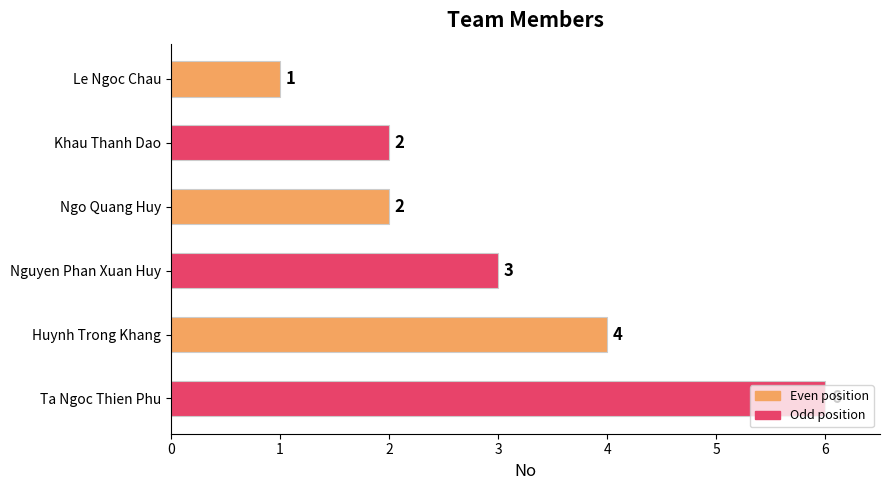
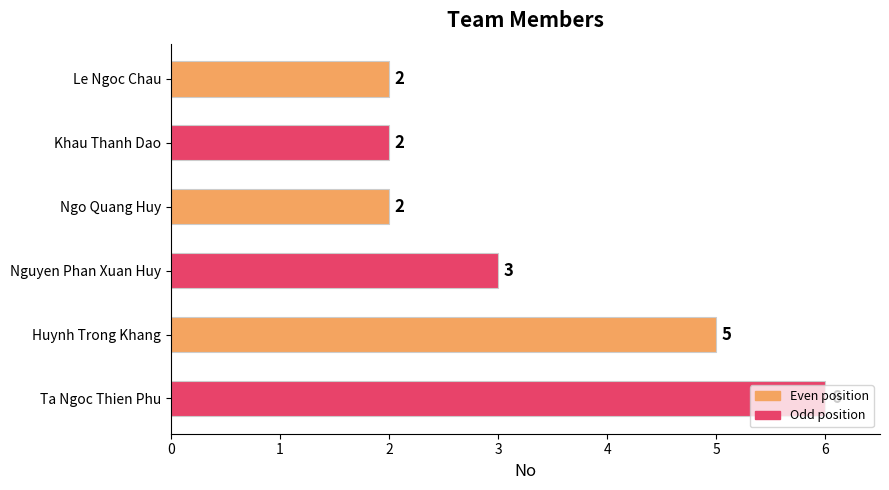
Le Ngoc Chau: 1 -> 2
Huynh Trong Khang: 4 -> 5
